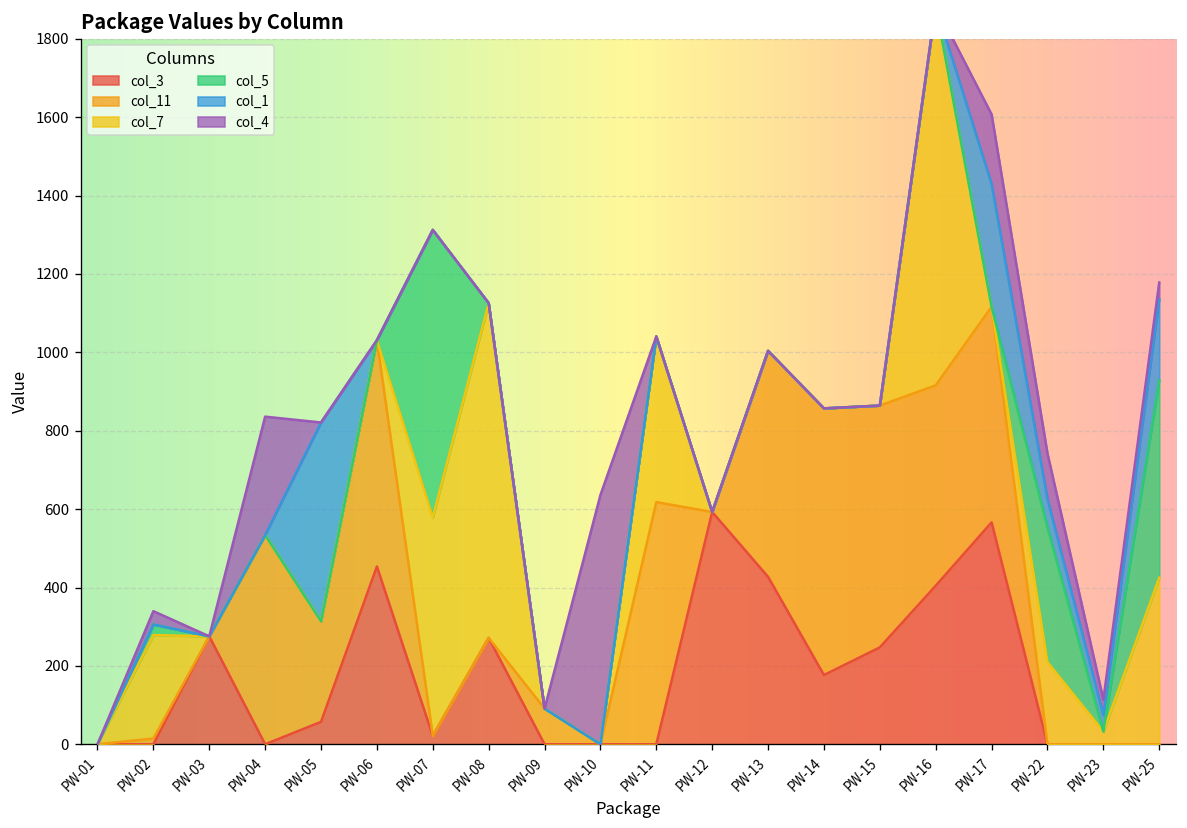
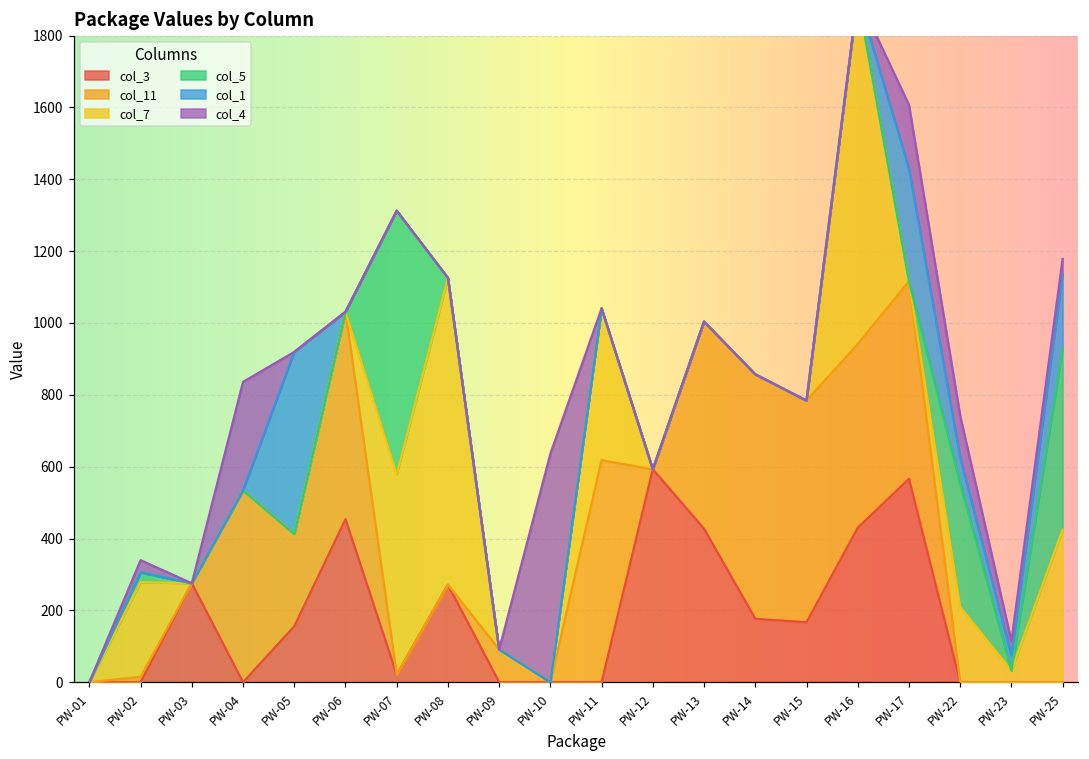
col_3, PW-05: 60 -> 160
col_3, PW-15: 250 -> 170
col_3, PW-16: 400 -> 430
